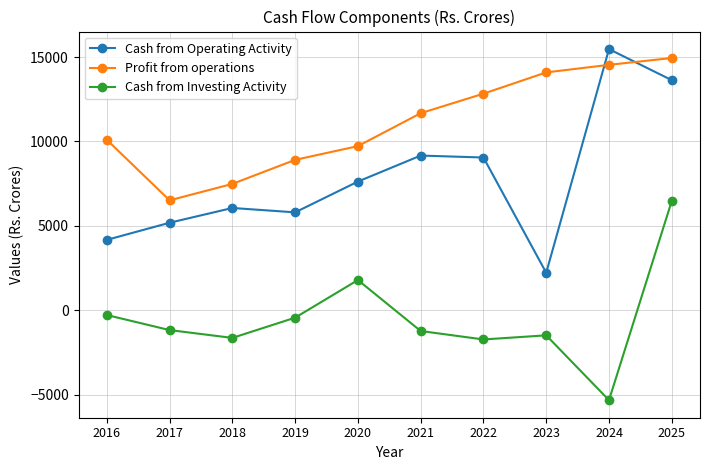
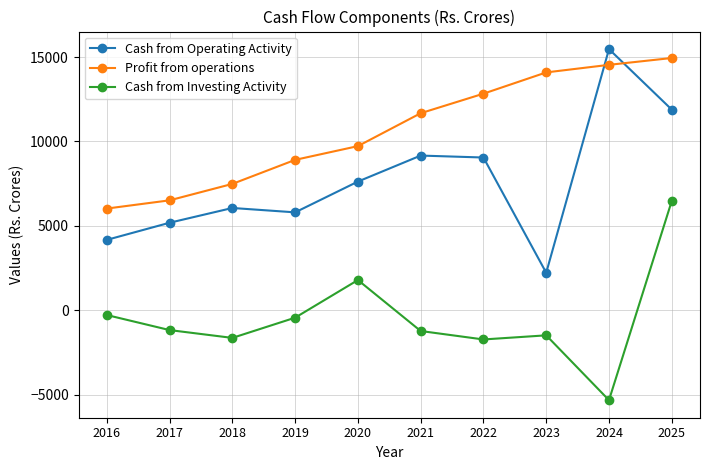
Profit from operations, 2016: 10100 -> 6000
Cash from Operating Activity, 2025: 13600 -> 11900
